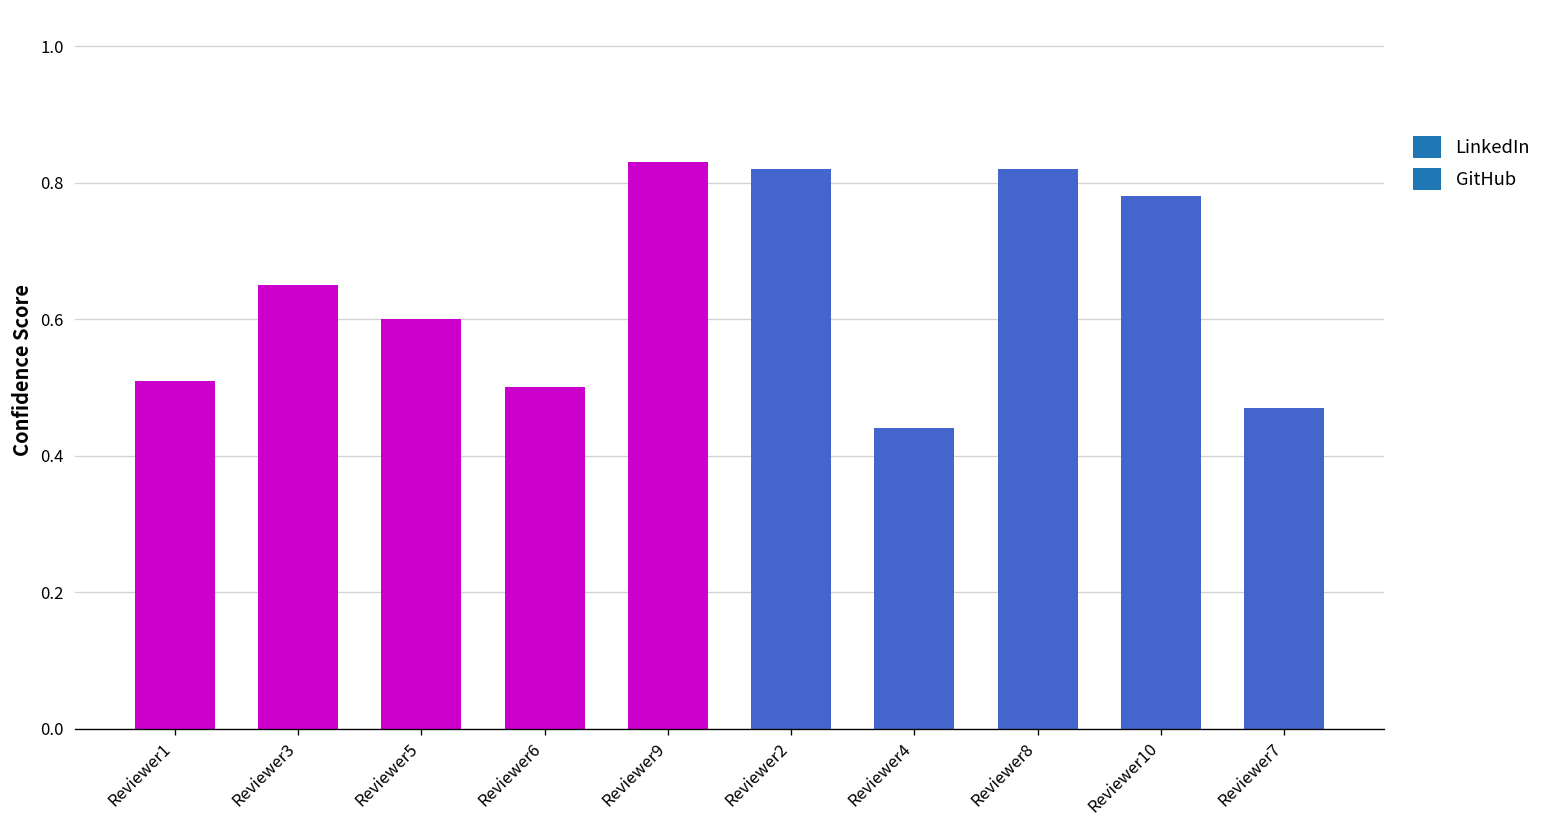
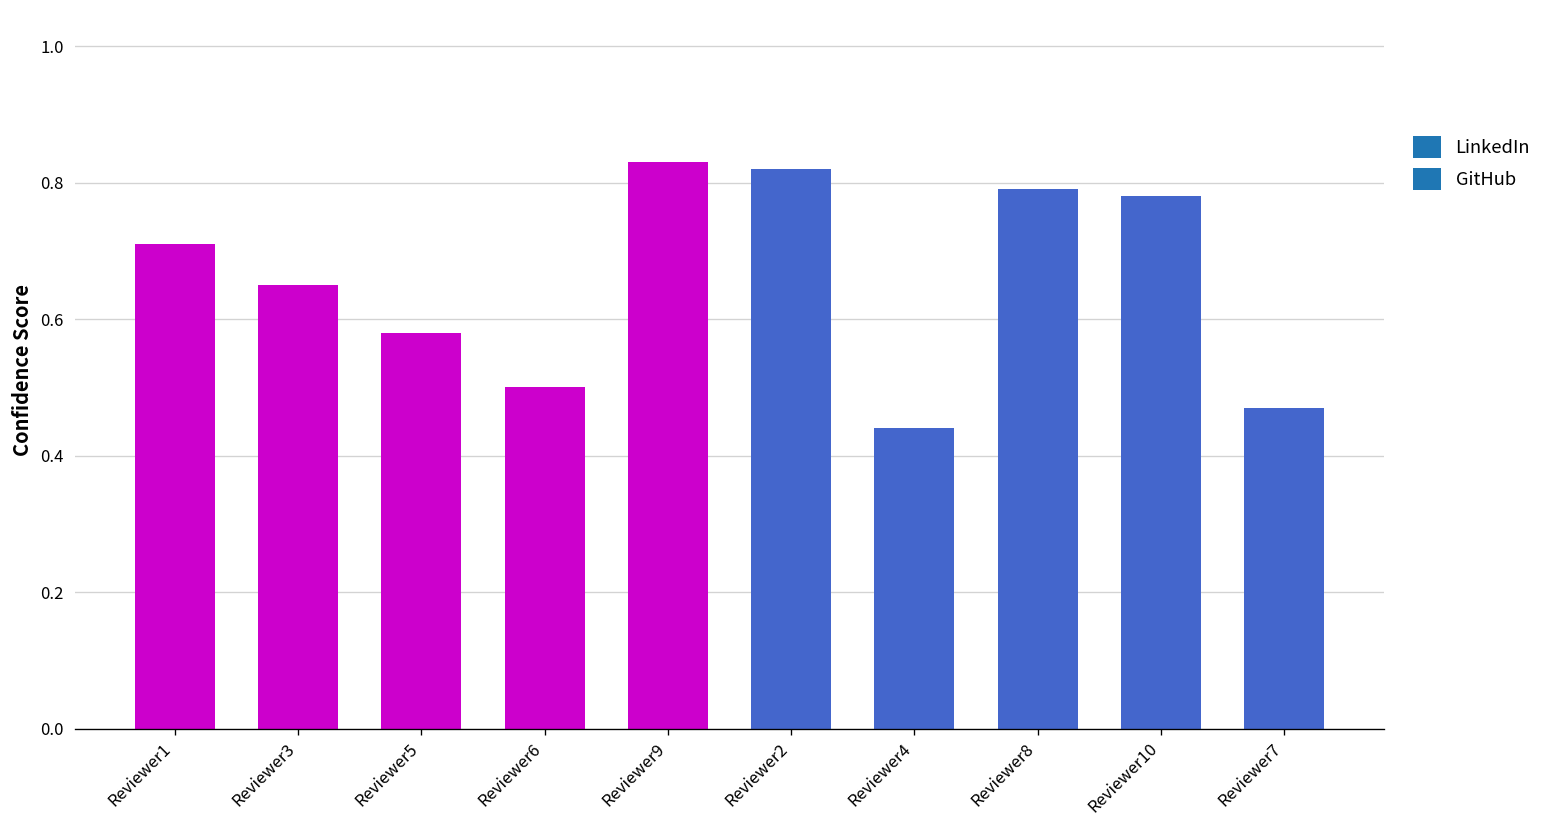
Reviewer1: 0.51 -> 0.71
Reviewer5: 0.60 -> 0.58
Reviewer8: 0.82 -> 0.79
